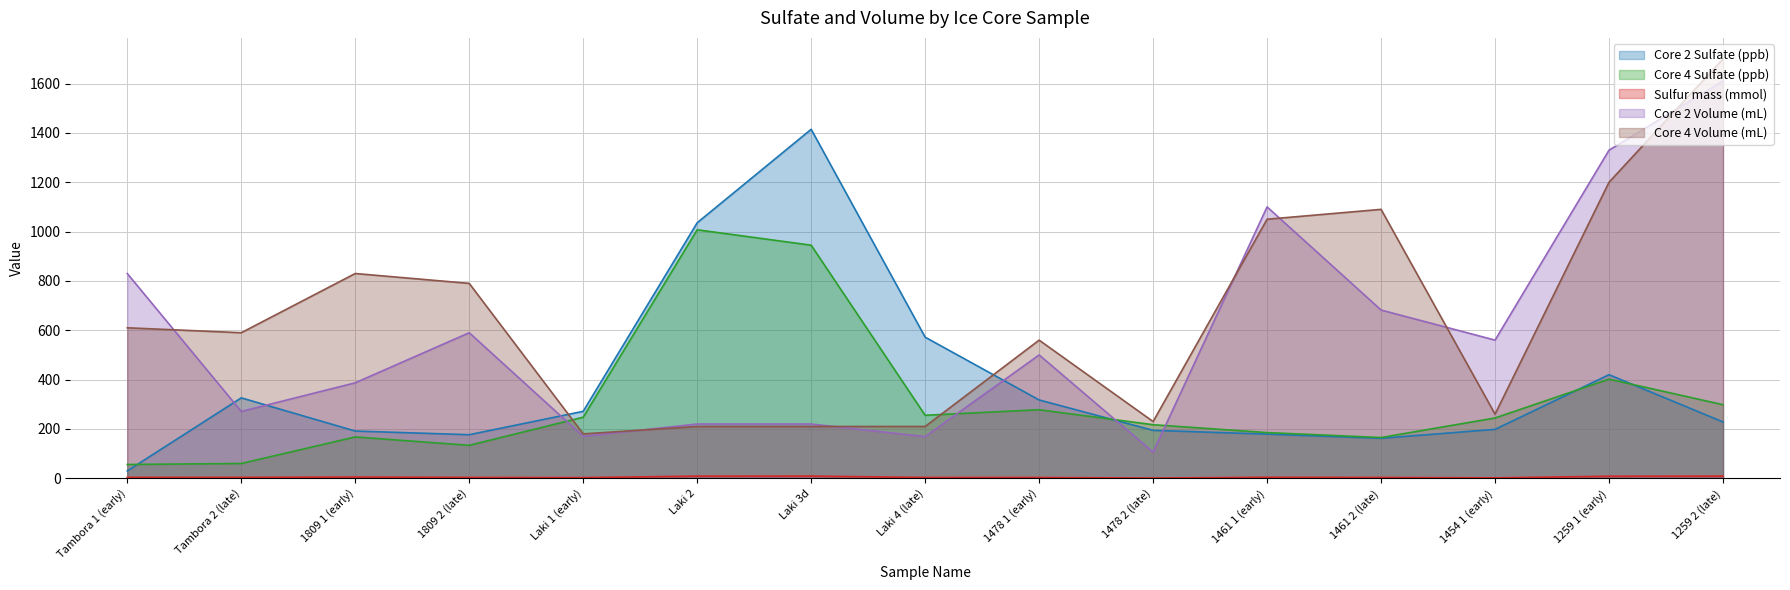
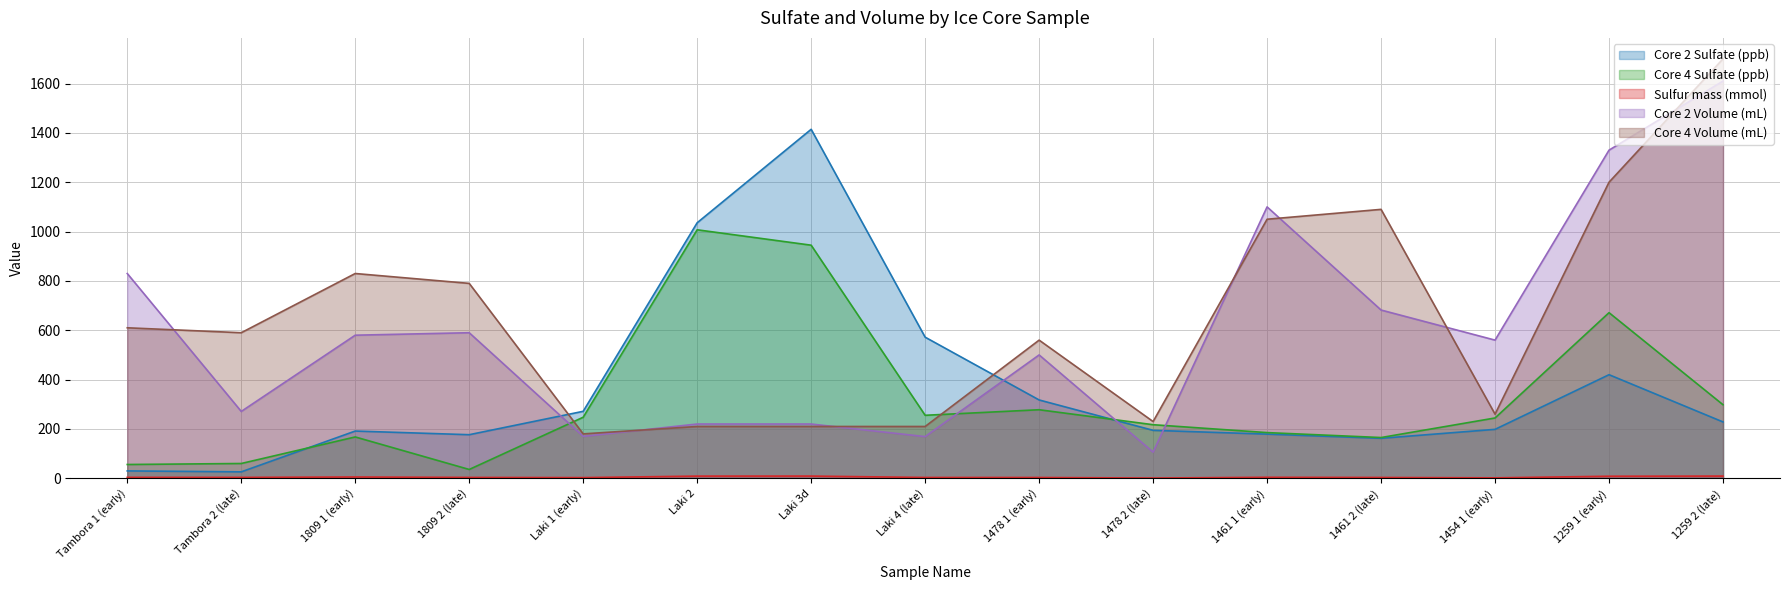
Core 2 Sulfate (ppb), Tambora 2 (late): 330 -> 30
Core 2 Volume (mL), 1809 1 (early): 390 -> 580
Core 4 Sulfate (ppb), 1809 2 (late): 130 -> 40
Core 4 Sulfate (ppb), 1259 1 (early): 400 -> 670
